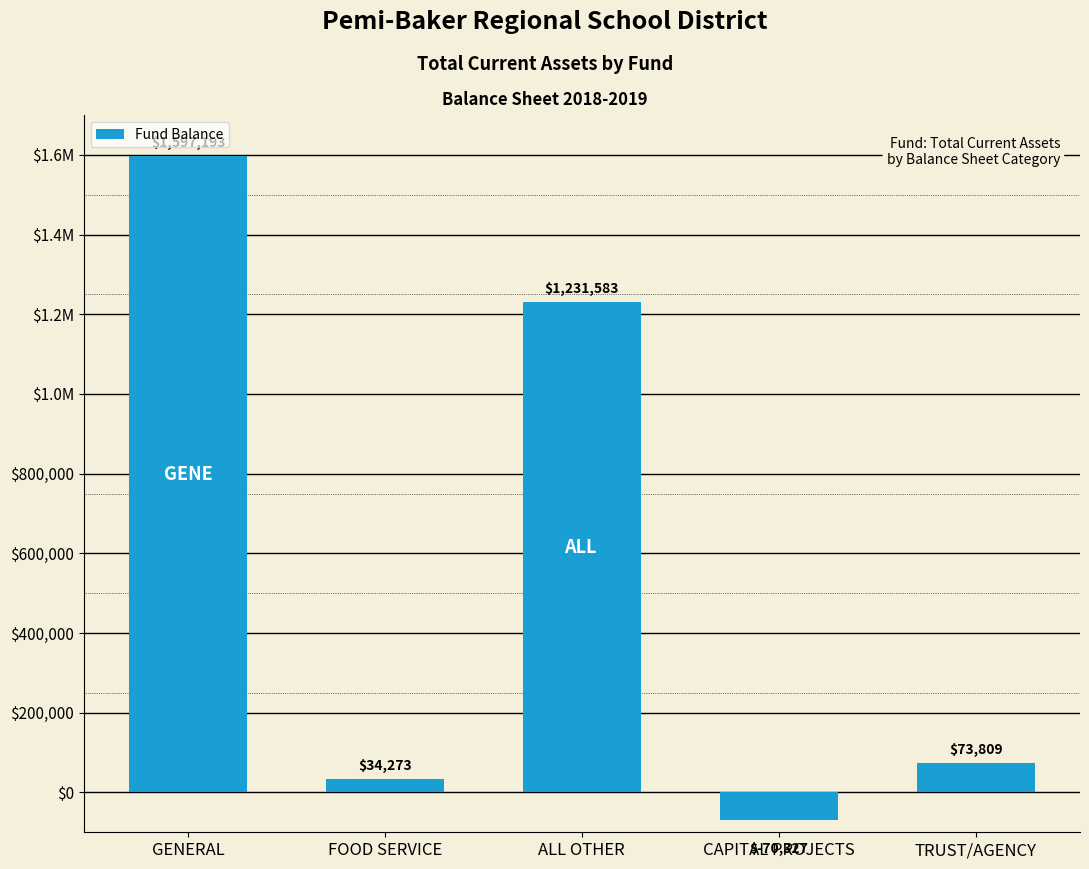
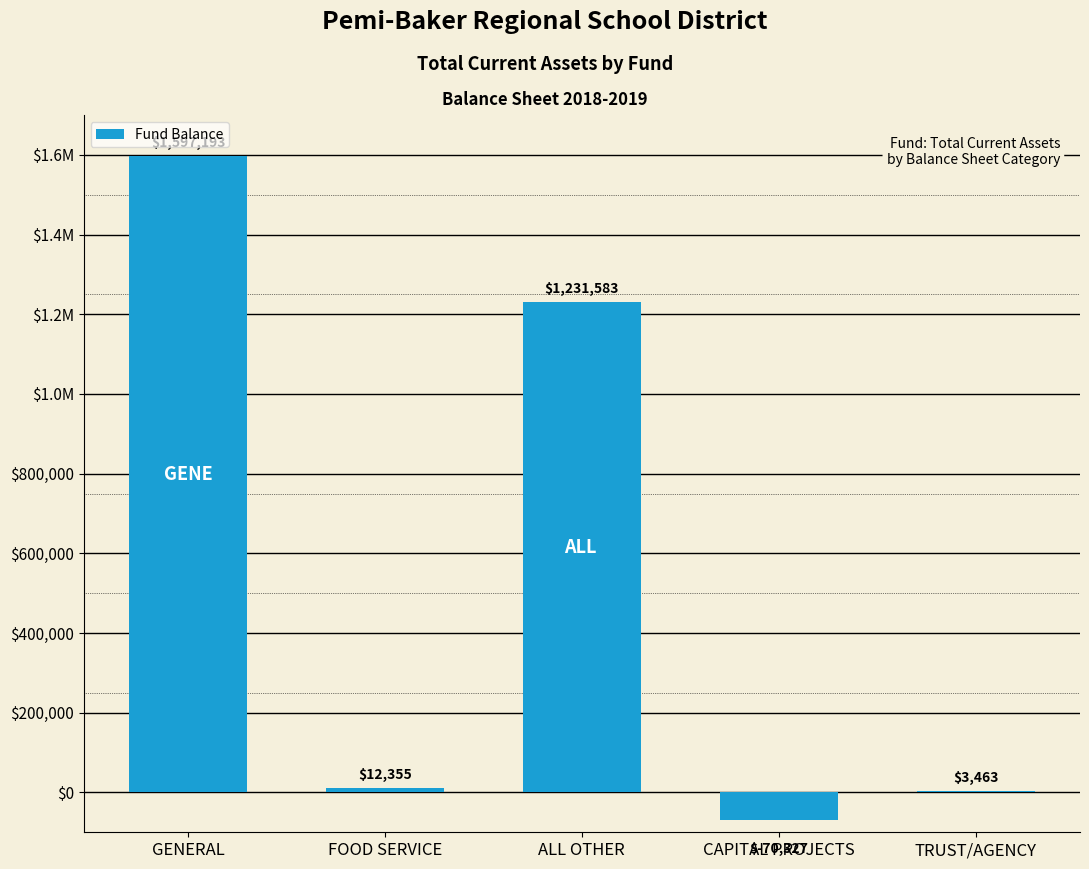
FOOD SERVICE: $34,273 -> $12,355
TRUST/AGENCY: $73,809 -> $3,463
